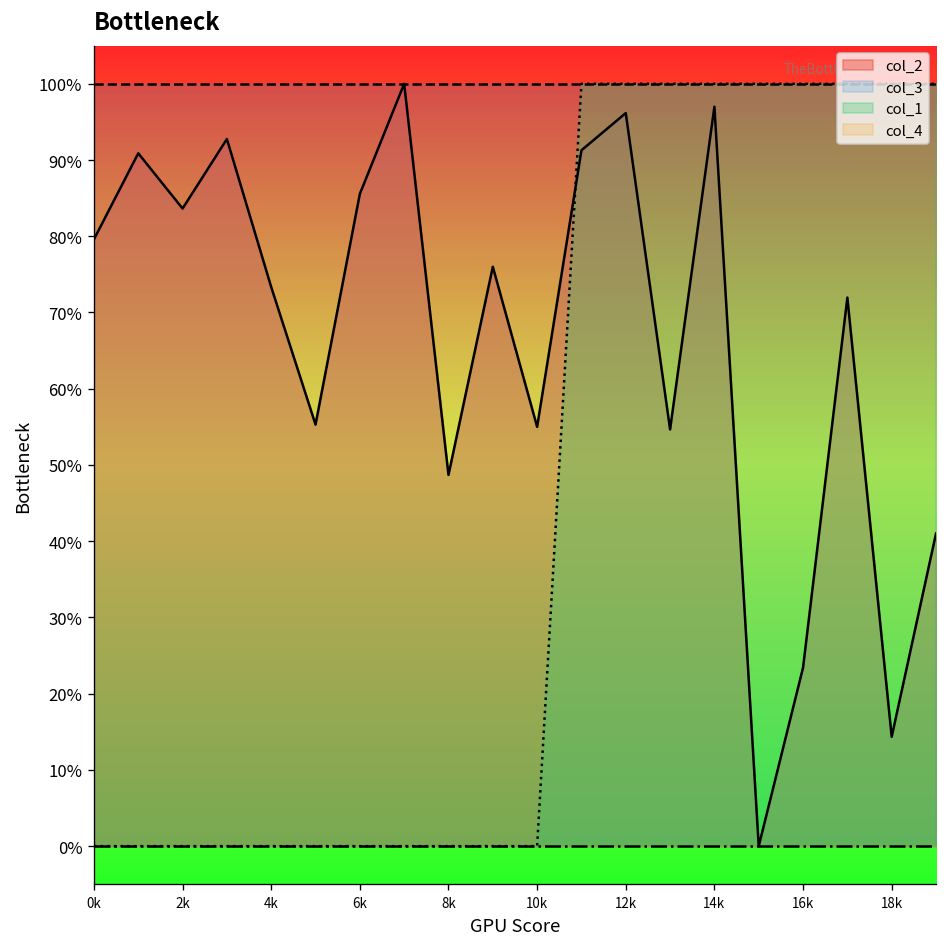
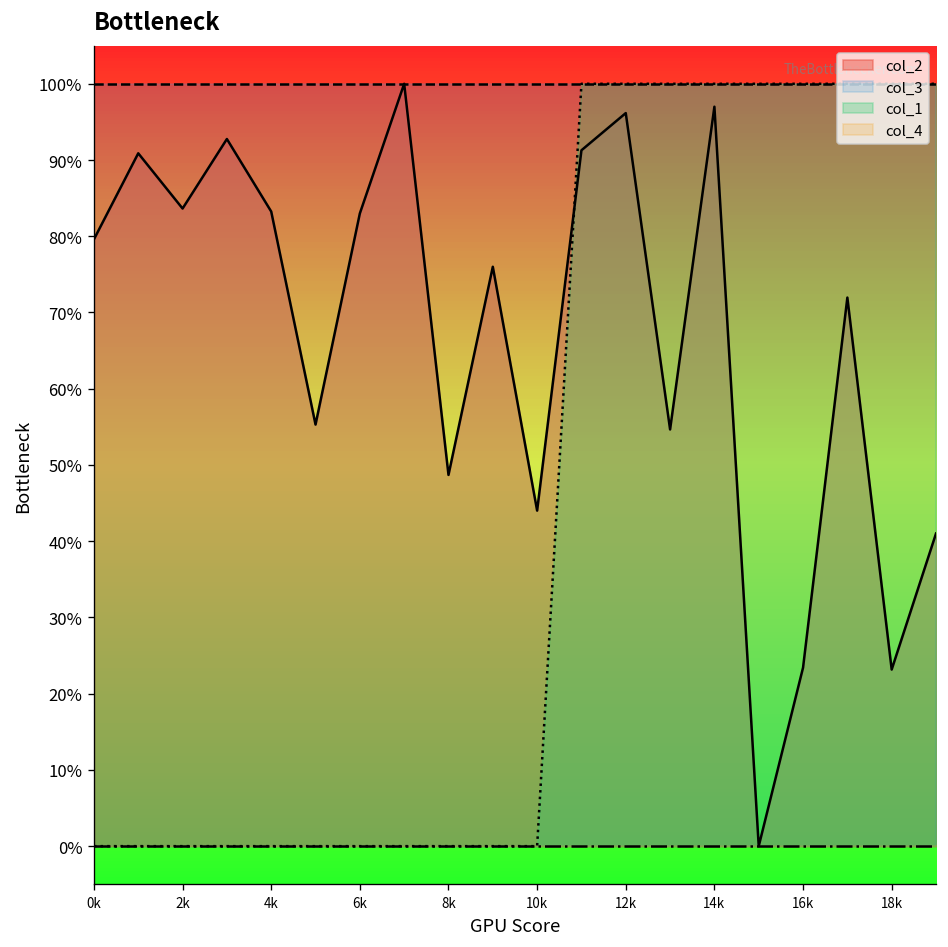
col_2, 4k: 73% -> 83%
col_2, 6k: 86% -> 83%
col_2, 10k: 55% -> 44%
col_2, 18k: 14% -> 23%
